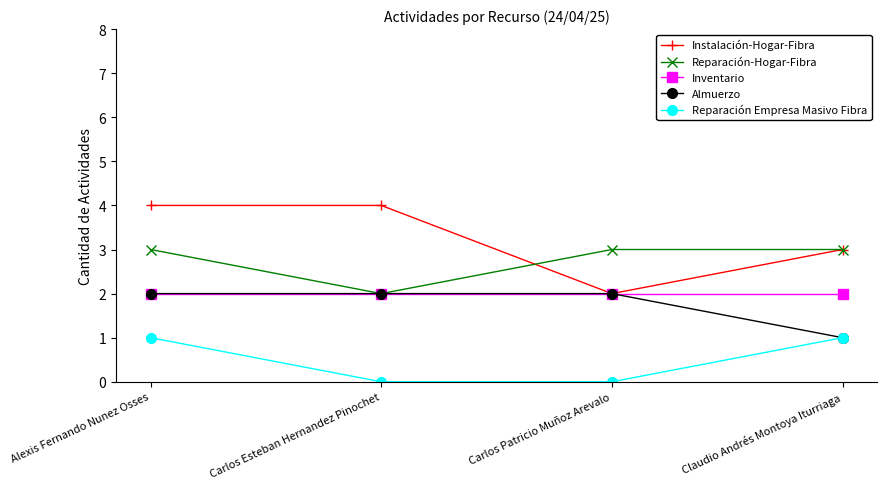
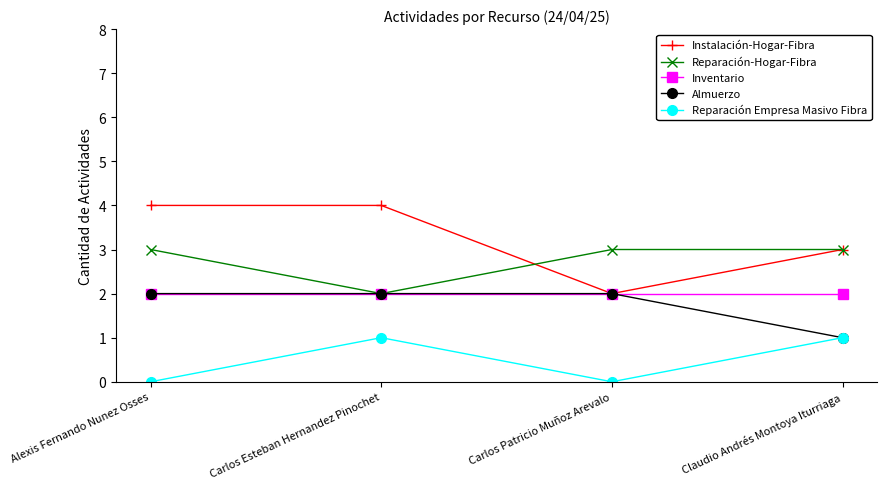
Reparación Empresa Masivo Fibra, Alexis Fernando Nunez Osses: 1 -> 0
Reparación Empresa Masivo Fibra, Carlos Esteban Hernandez Pinochet: 0 -> 1
